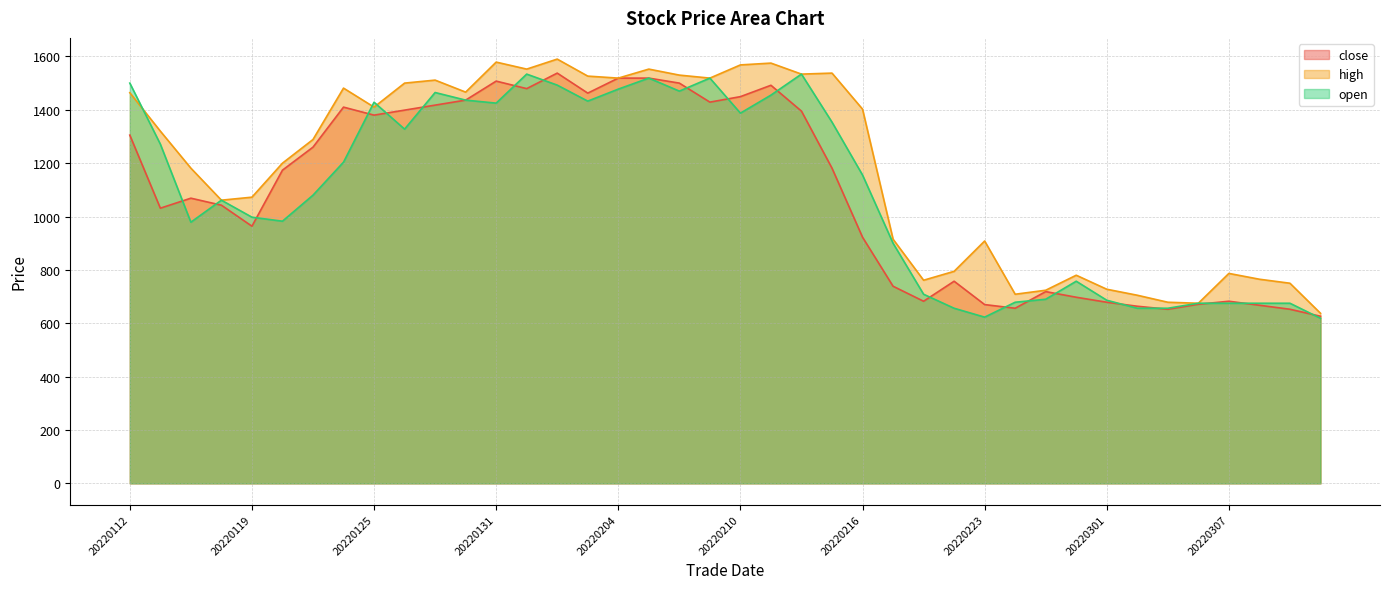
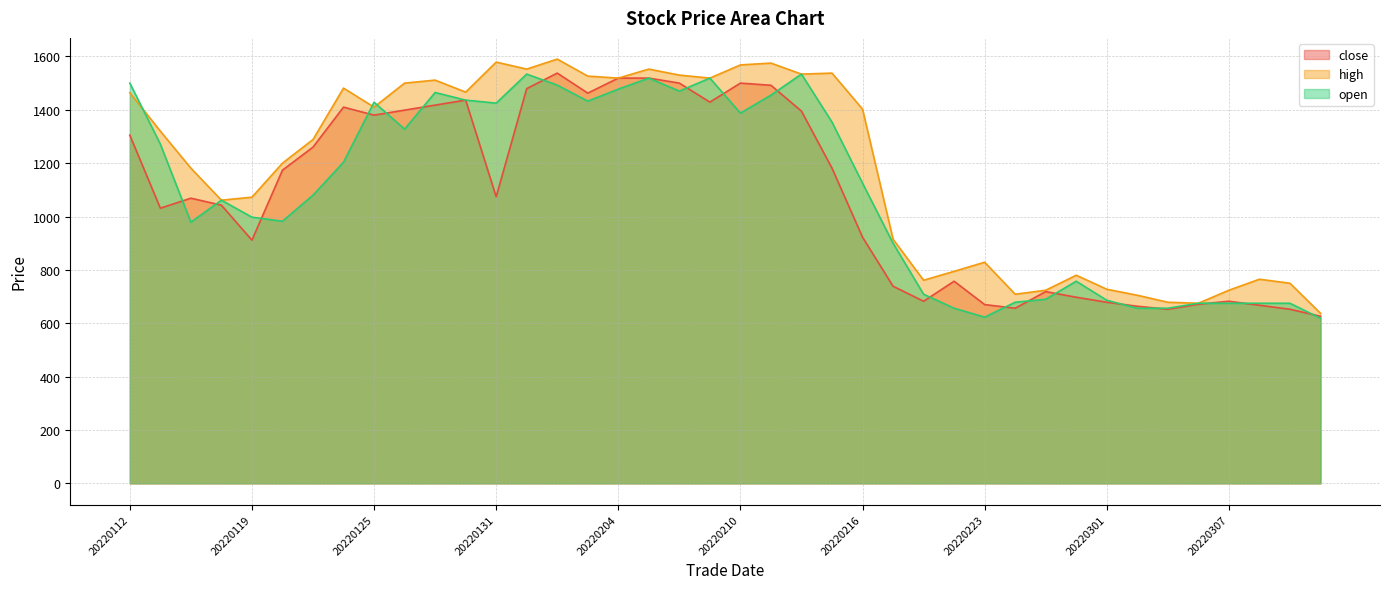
close, 20220119: 960 -> 910
close, 20220131: 1510 -> 1070
close, 20220210: 1450 -> 1500
open, 20220216: 1160 -> 1130
high, 20220223: 910 -> 830
high, 20220307: 790 -> 720
